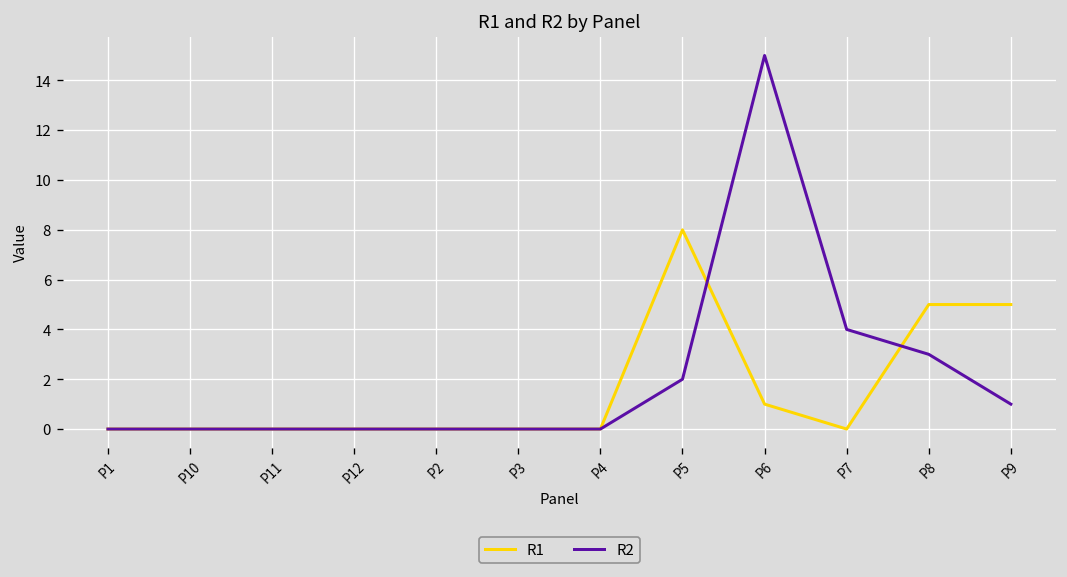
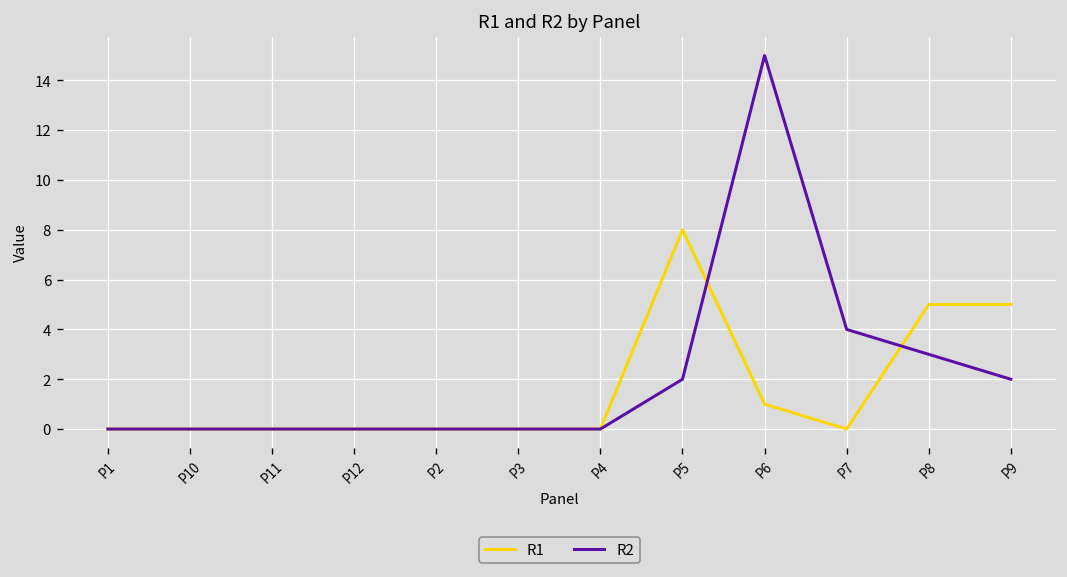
R2, P9: 1 -> 2
